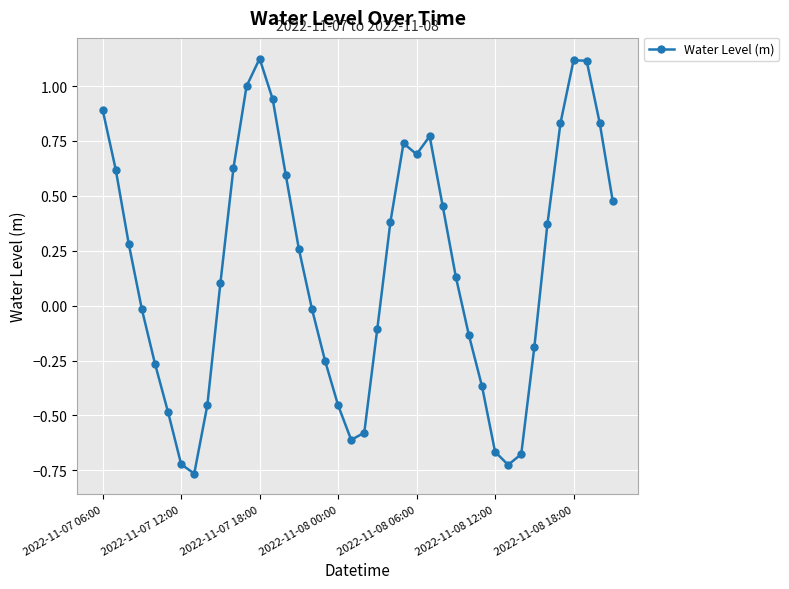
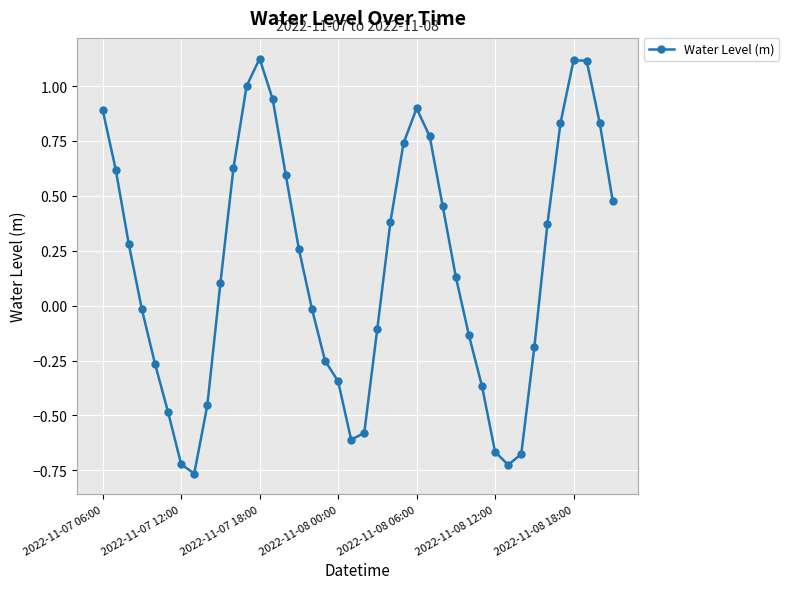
2022-11-08 00:00: -0.45 -> -0.34
2022-11-08 06:00: 0.69 -> 0.90
